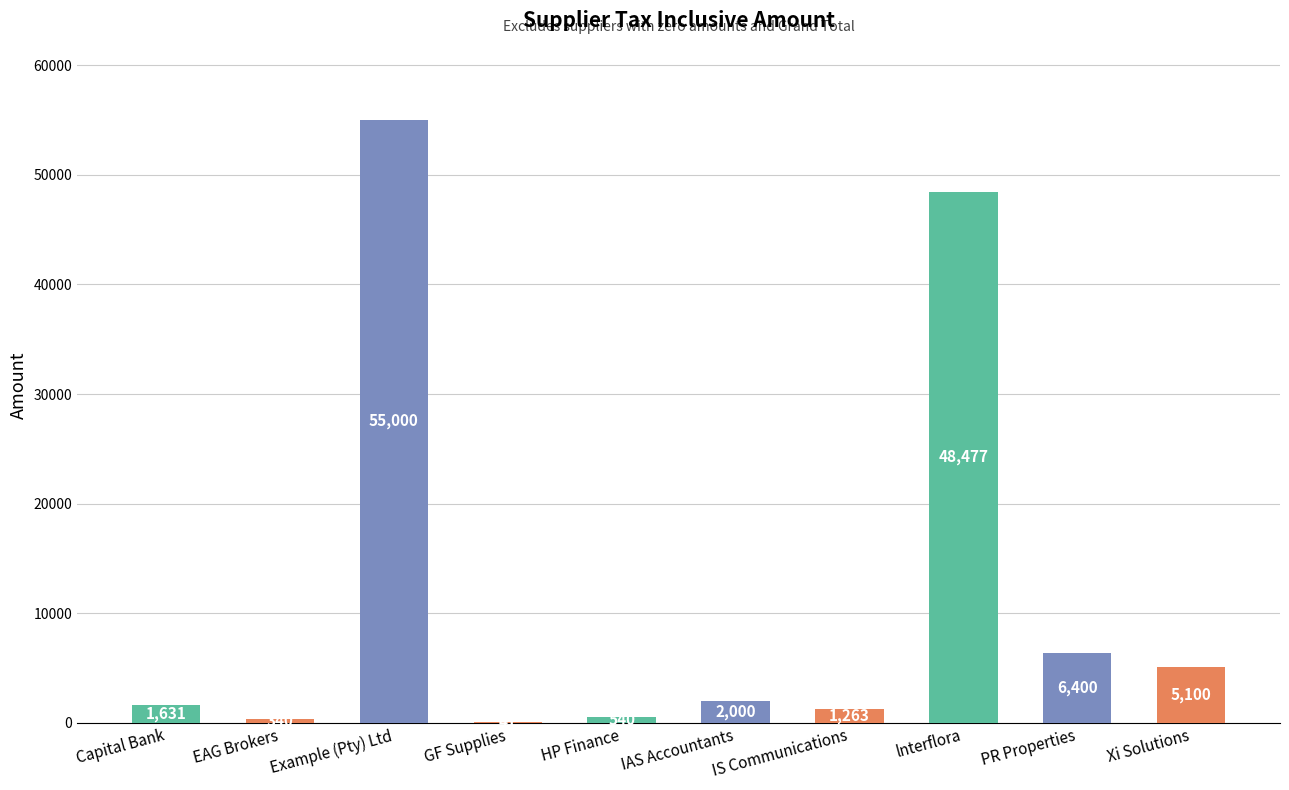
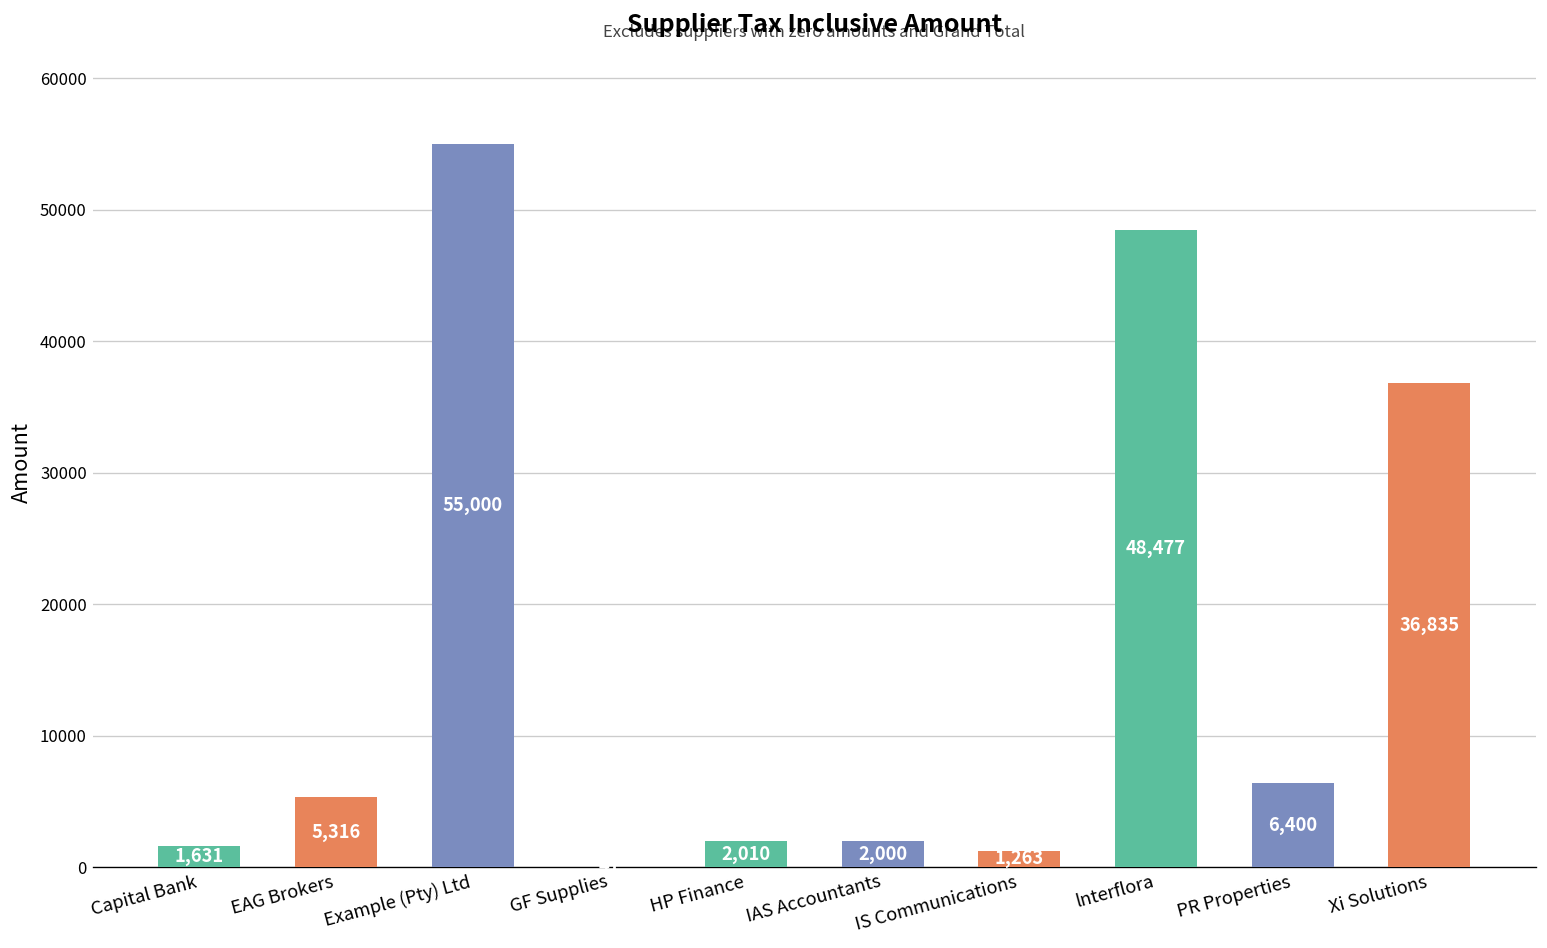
EAG Brokers: 300 -> 5300
HP Finance: 500 -> 2000
Xi Solutions: 5,100 -> 36,835
